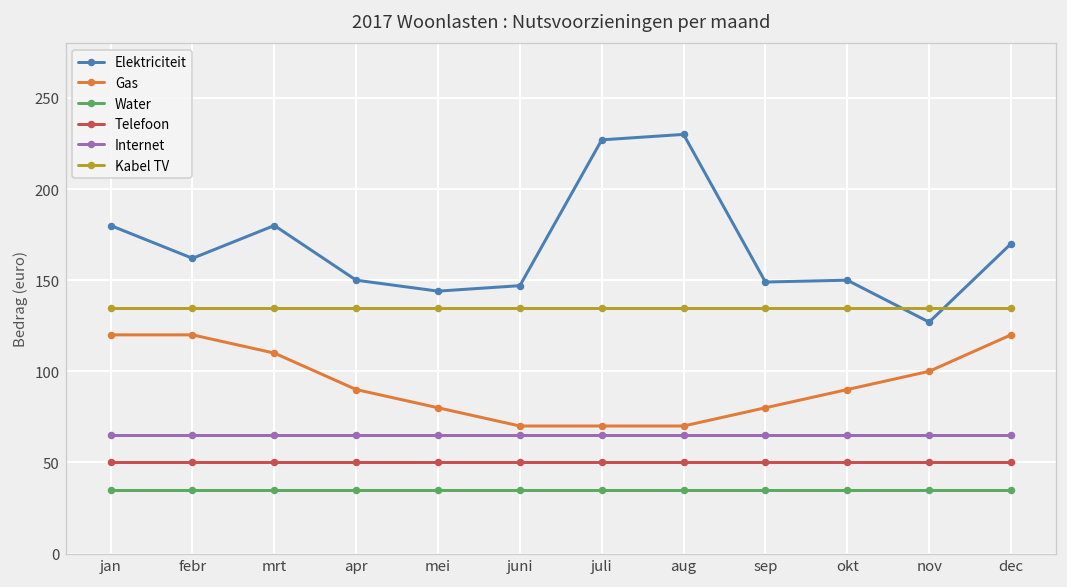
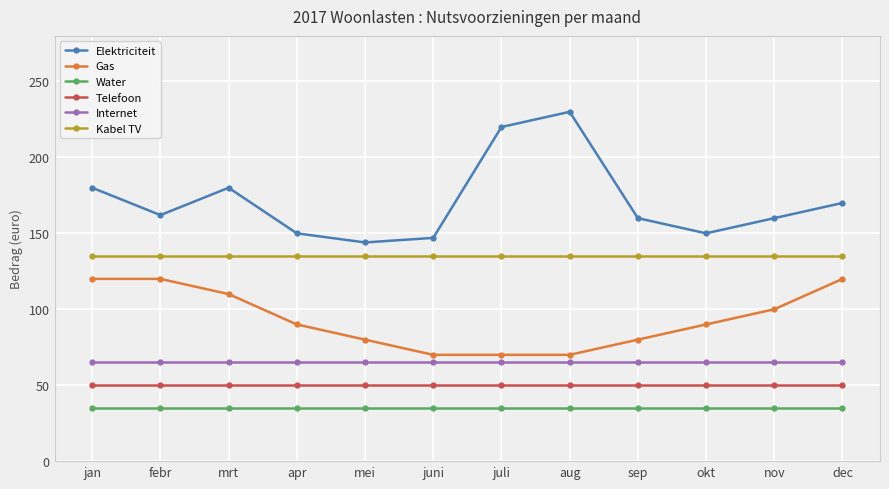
Elektriciteit, juli: 227 -> 220
Elektriciteit, sep: 149 -> 160
Elektriciteit, nov: 127 -> 160
